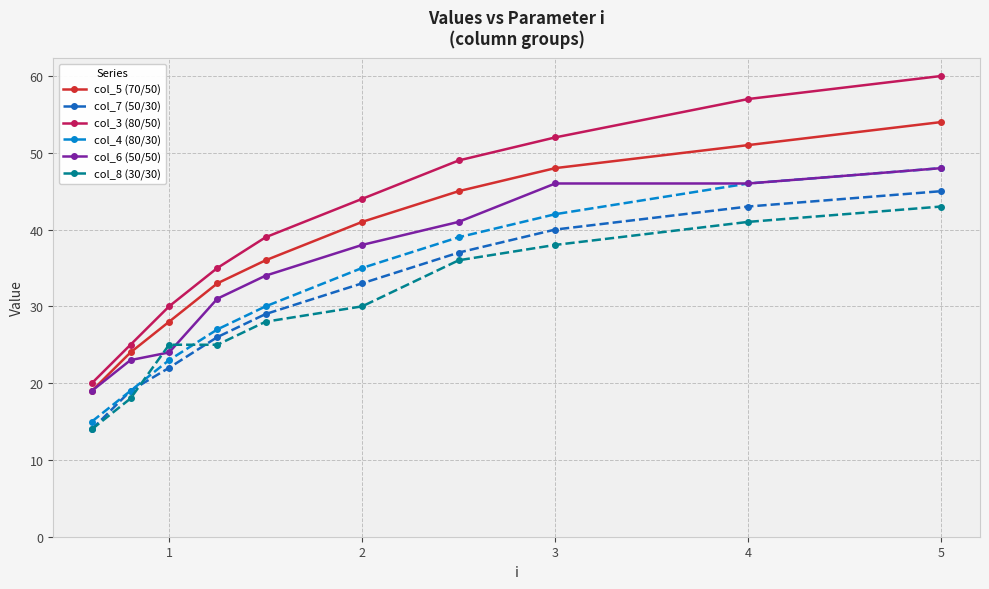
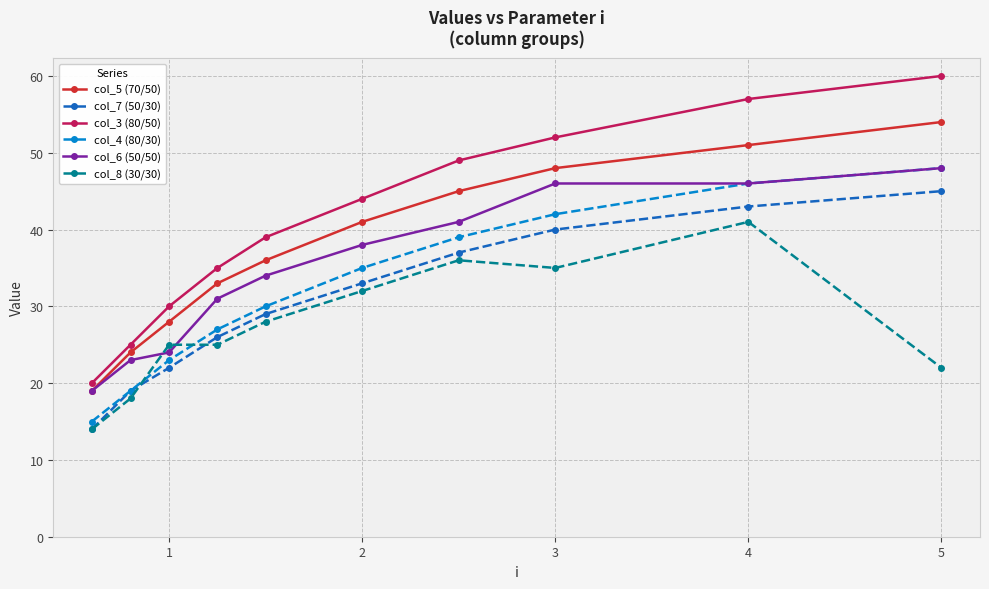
col_8 (30/30), 2: 30 -> 32
col_8 (30/30), 3: 38 -> 35
col_8 (30/30), 5: 43 -> 22
